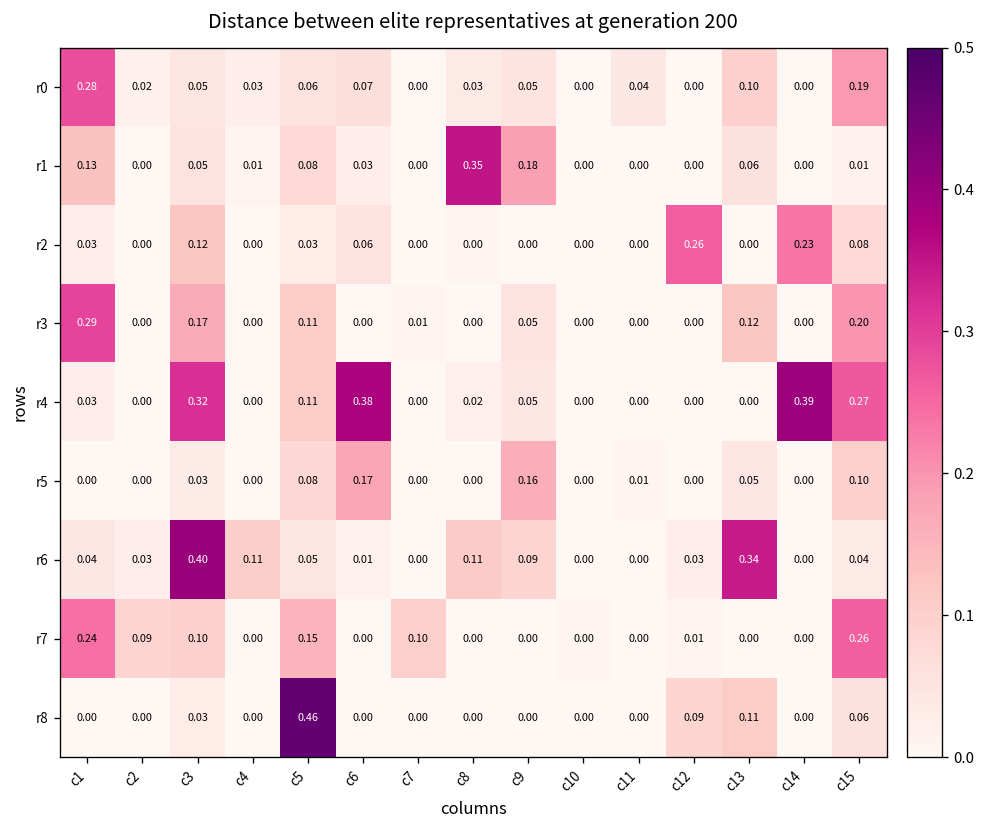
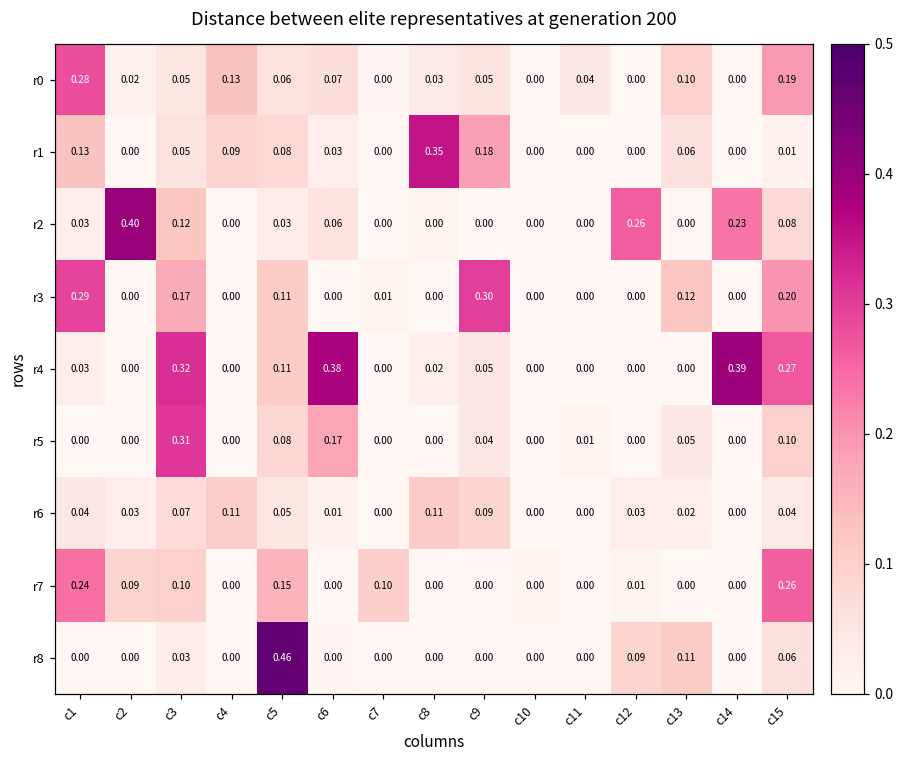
r0, c4: 0.03 -> 0.13
r1, c4: 0.01 -> 0.09
r2, c2: 0.00 -> 0.40
r3, c9: 0.05 -> 0.30
r5, c3: 0.03 -> 0.31
r5, c9: 0.16 -> 0.04
r6, c3: 0.40 -> 0.07
r6, c13: 0.34 -> 0.02
